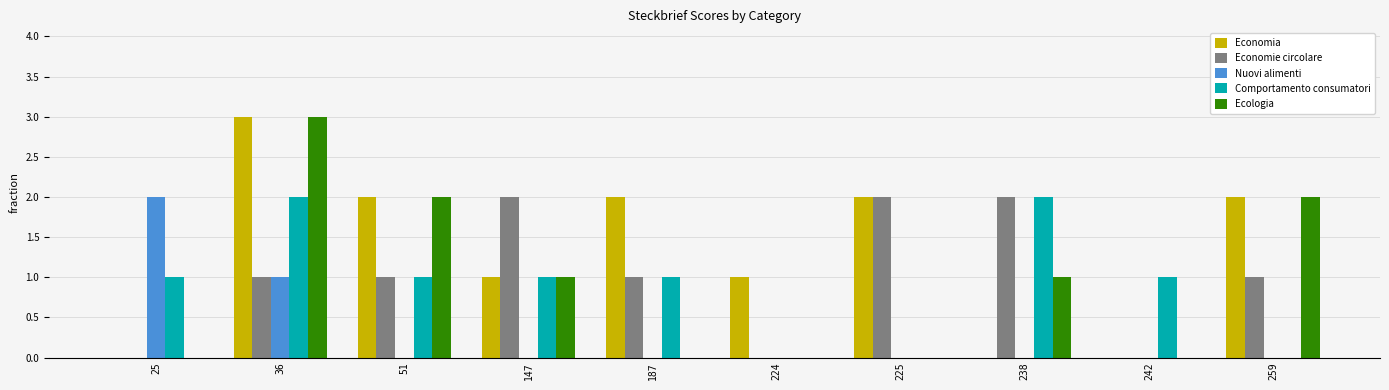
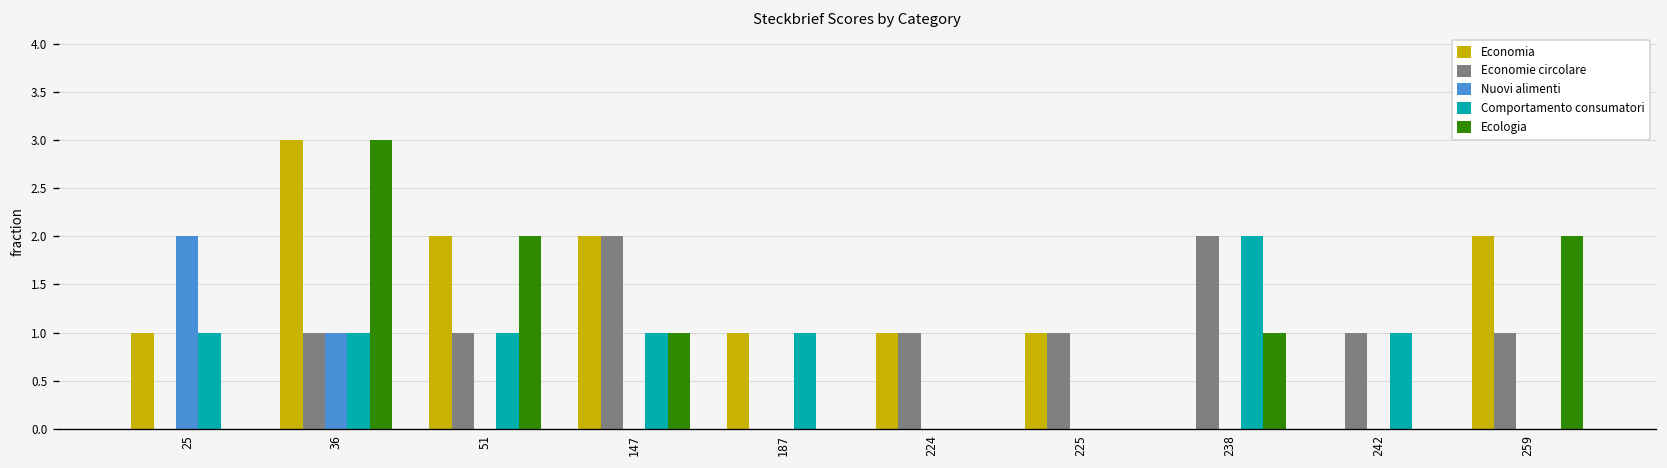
Economia, 25: 0 -> 1
Comportamento consumatori, 36: 2 -> 1
Economia, 147: 1 -> 2
Economia, 187: 2 -> 1
Economie circolare, 187: 1 -> 0
Economie circolare, 224: 0 -> 1
Economia, 225: 2 -> 1
Economie circolare, 225: 2 -> 1
Economie circolare, 242: 0 -> 1
